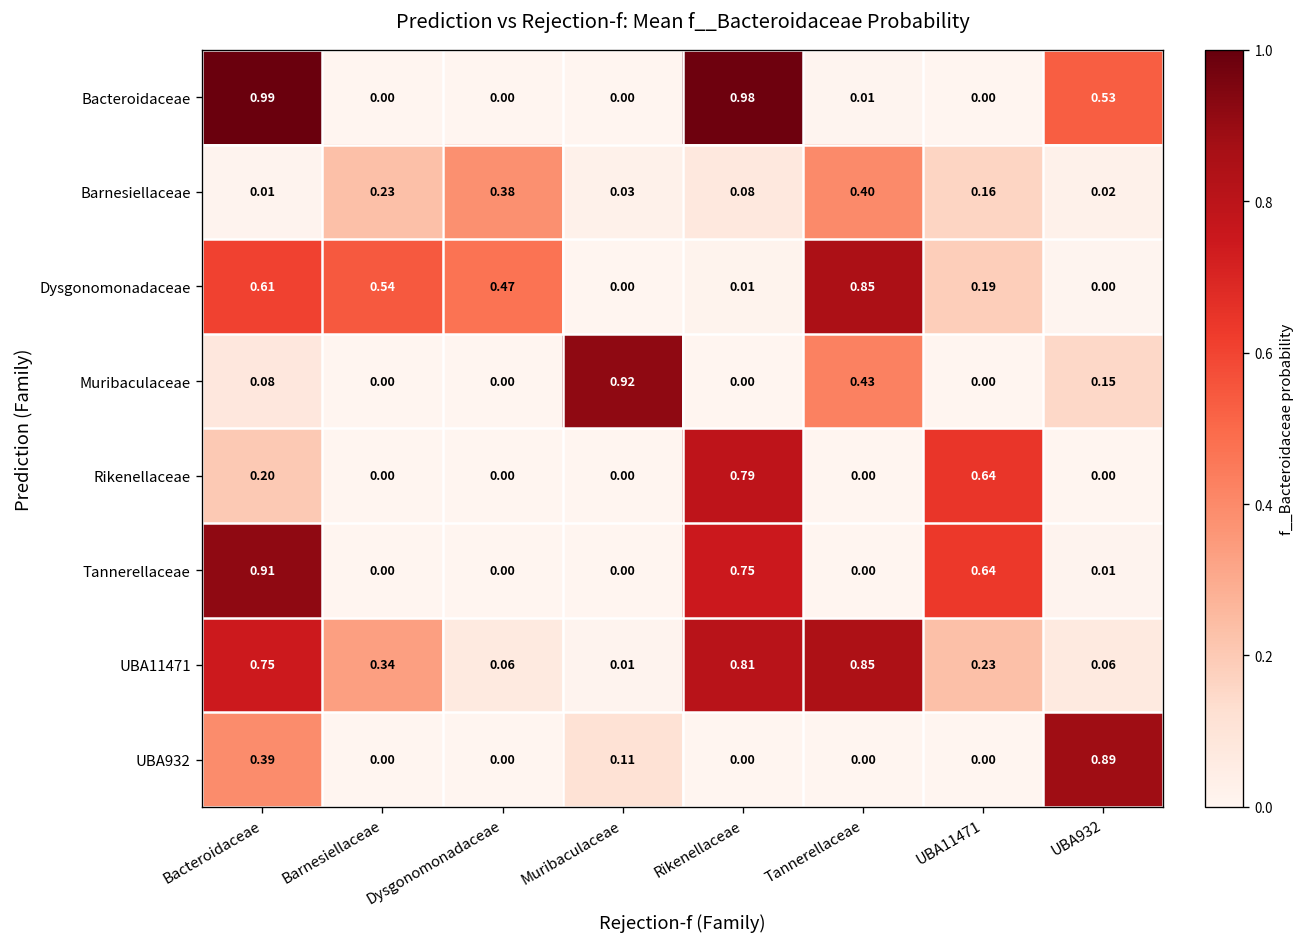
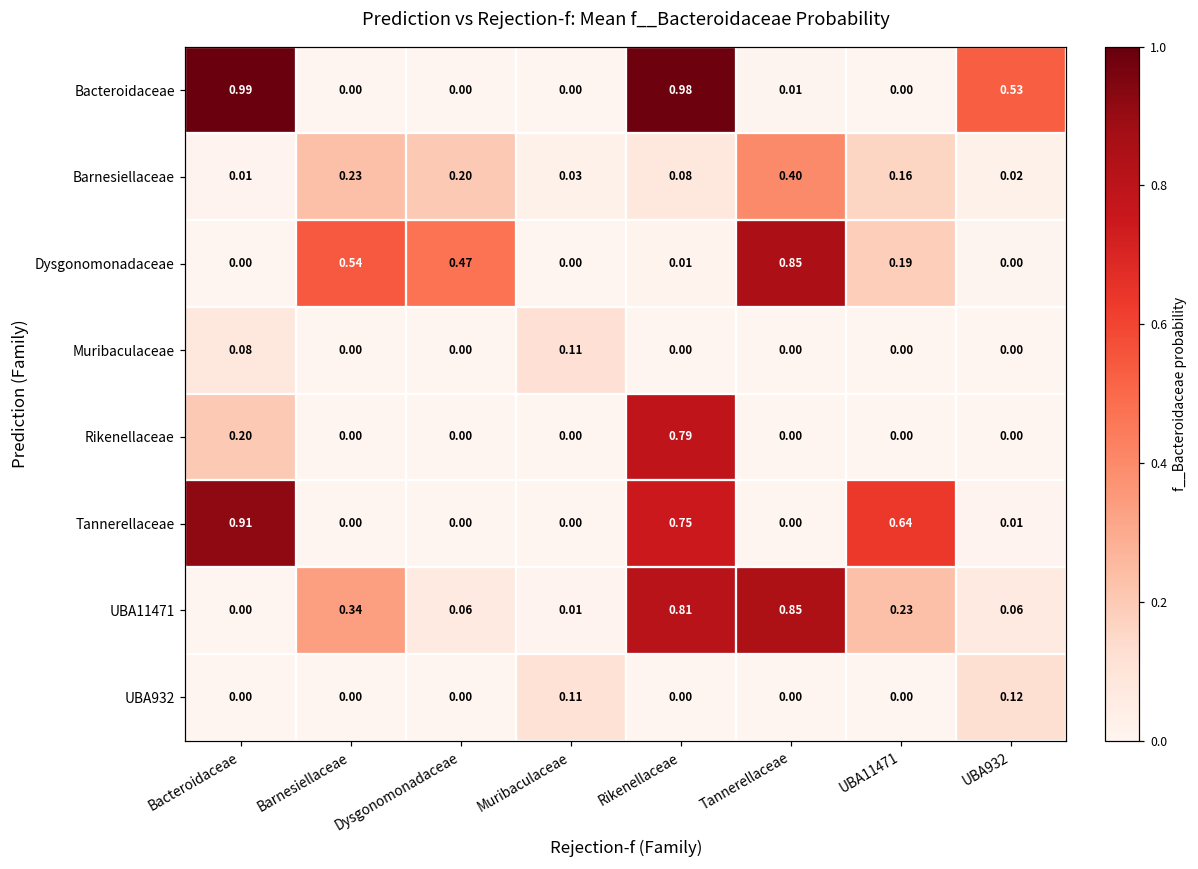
Barnesiellaceae, Dysgonomonadaceae: 0.38 -> 0.20
Dysgonomonadaceae, Bacteroidaceae: 0.61 -> 0.00
Muribaculaceae, Muribaculaceae: 0.92 -> 0.11
Muribaculaceae, Tannerellaceae: 0.43 -> 0.00
Muribaculaceae, UBA932: 0.15 -> 0.00
Rikenellaceae, UBA11471: 0.64 -> 0.00
UBA11471, Bacteroidaceae: 0.75 -> 0.00
UBA932, Bacteroidaceae: 0.39 -> 0.00
UBA932, UBA932: 0.89 -> 0.12
